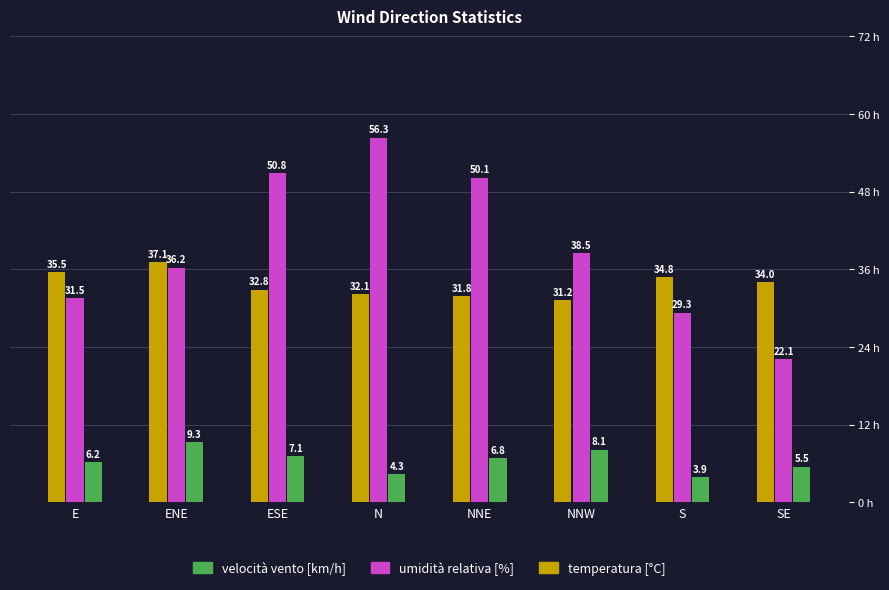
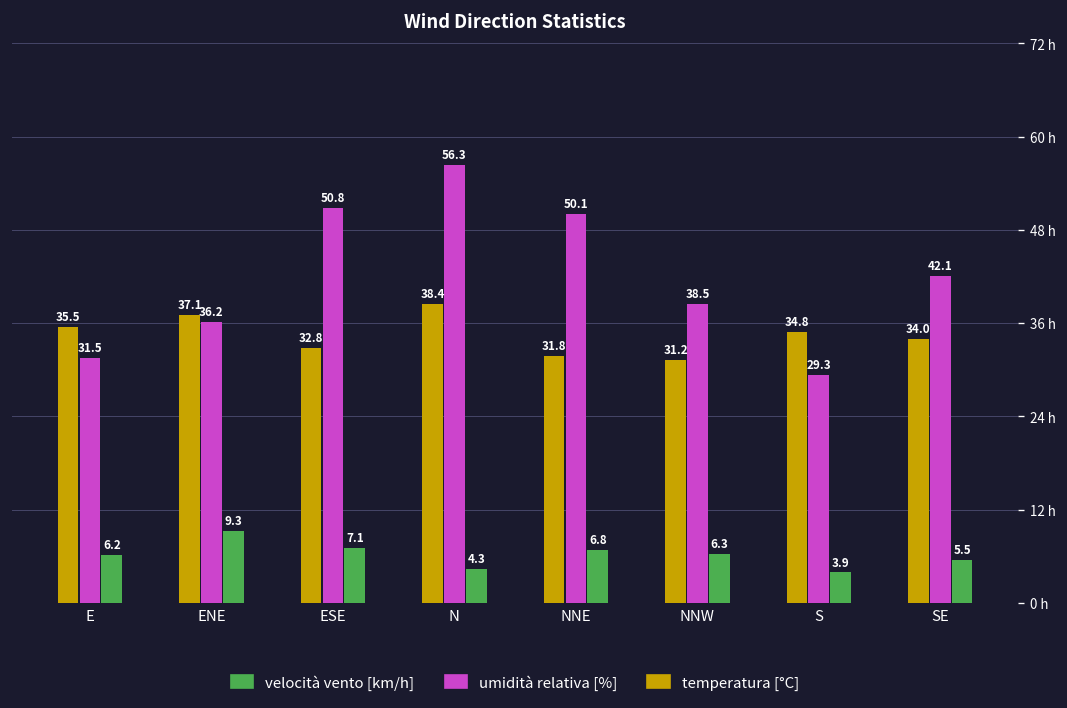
temperatura [°C], N: 32.1 -> 38.4
velocità vento [km/h], NNW: 8.1 -> 6.3
umidità relativa [%], SE: 22.1 -> 42.1
